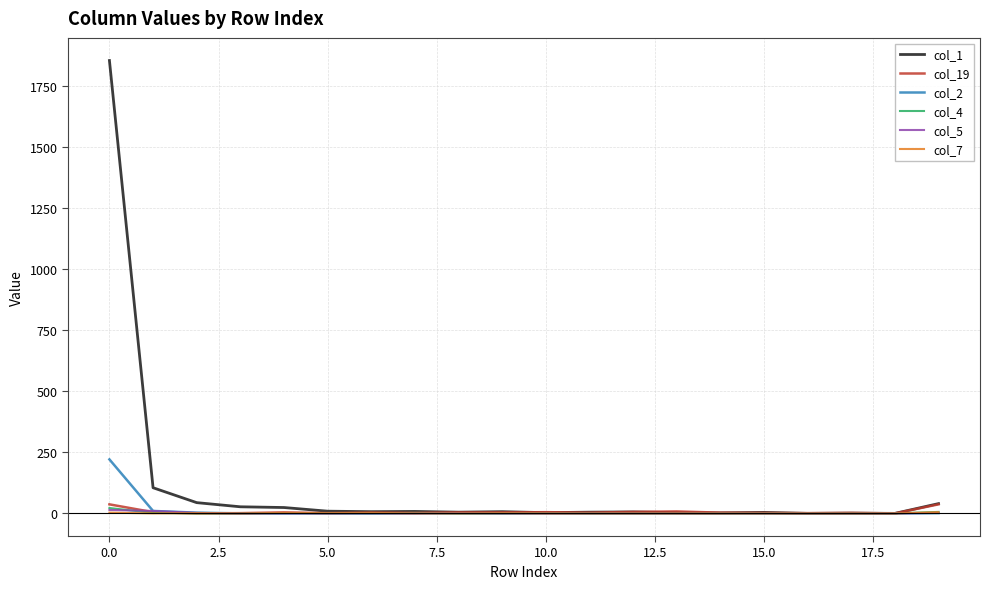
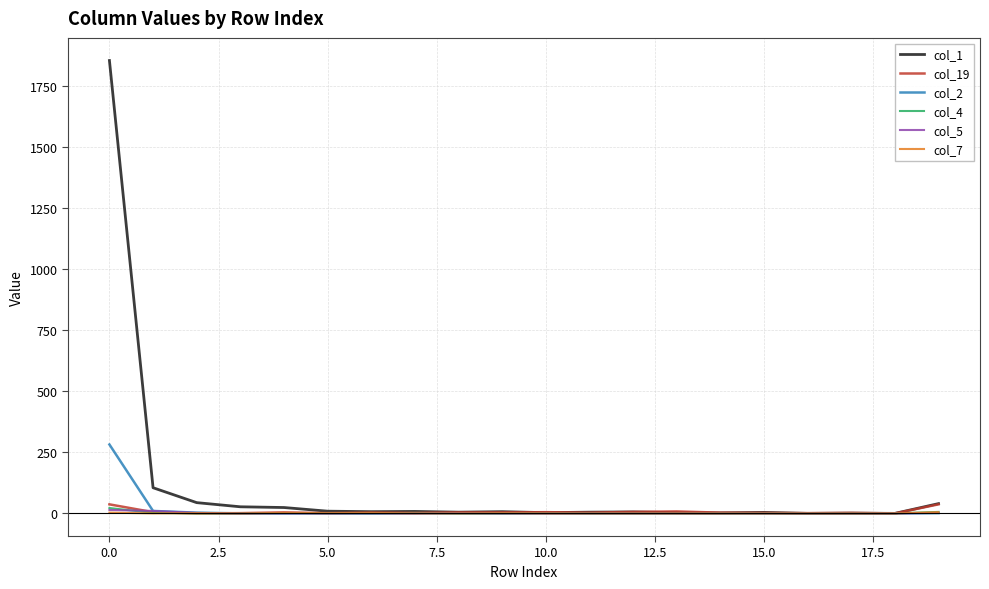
col_2, 0.0: 220 -> 280
